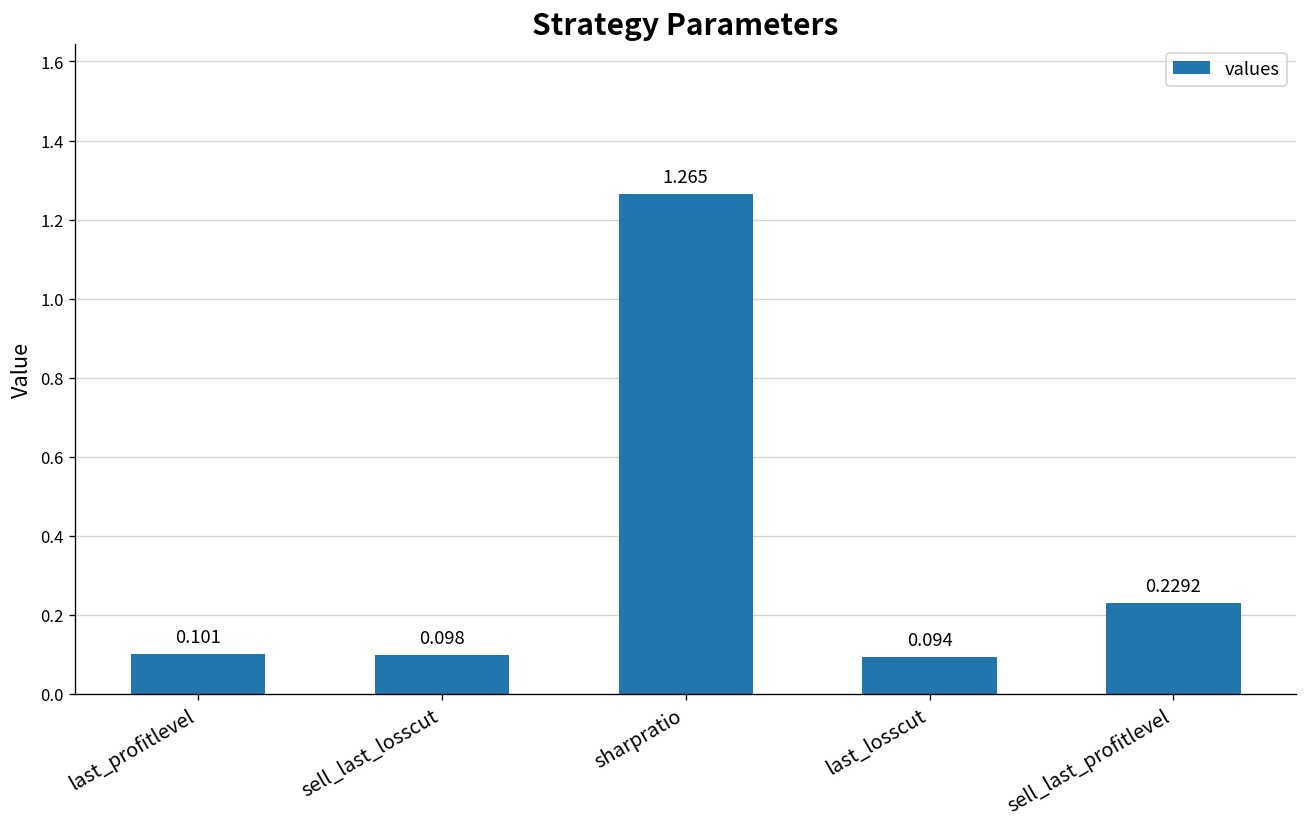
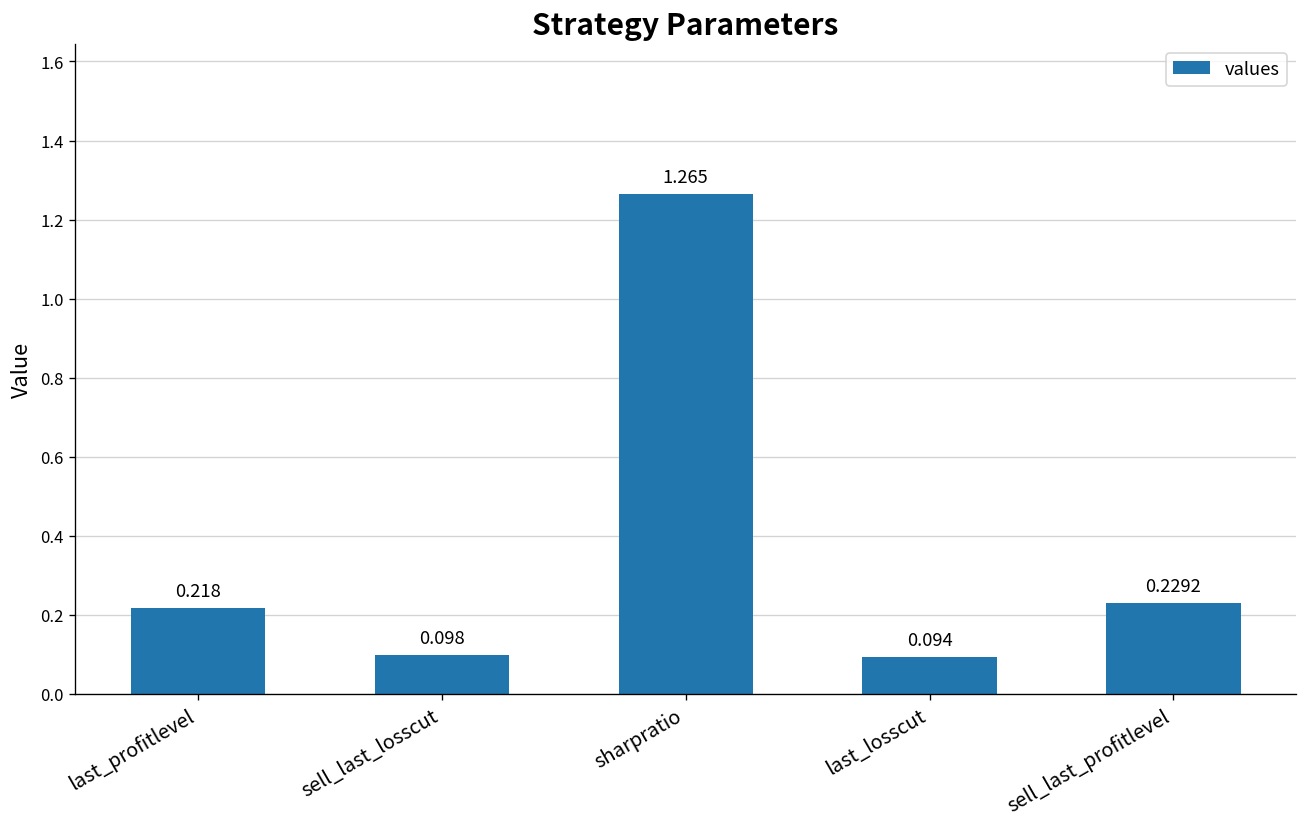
last_profitlevel: 0.101 -> 0.218
